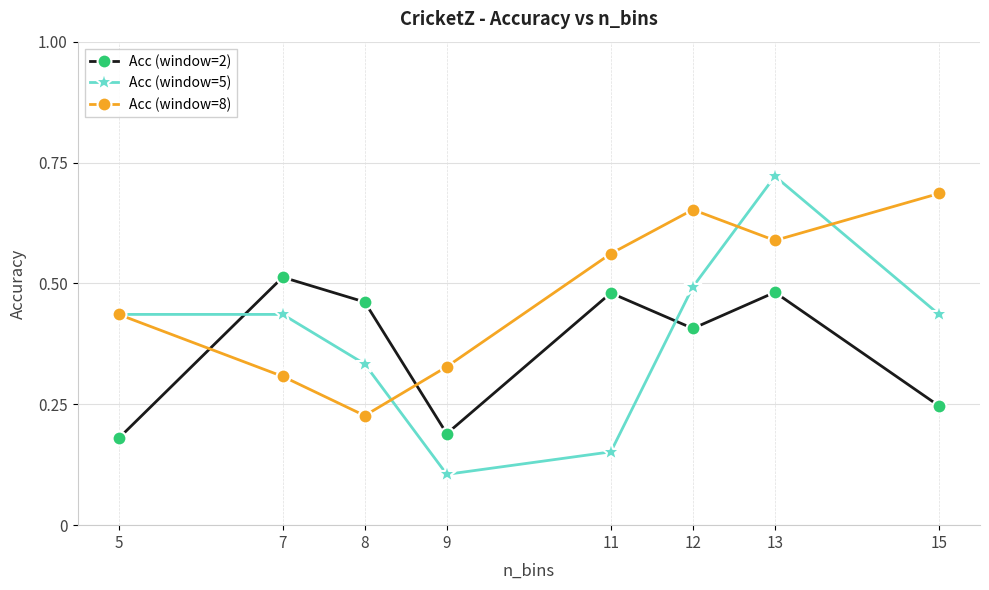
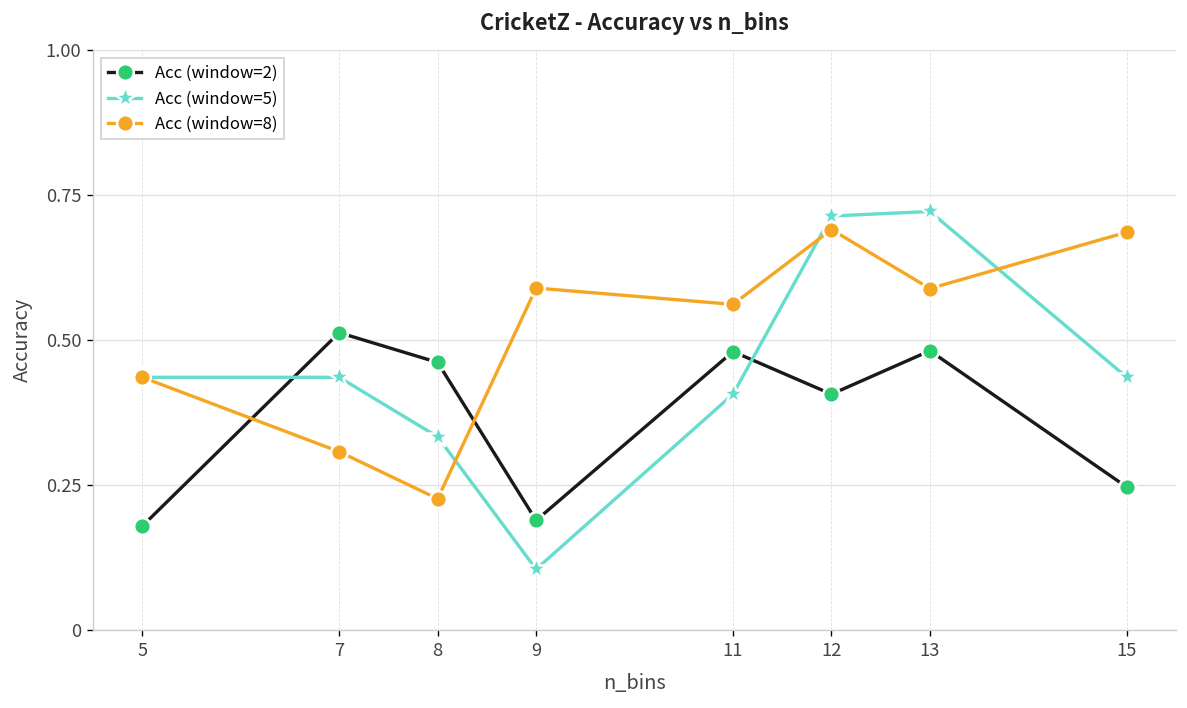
Acc (window=8), 9: 0.33 -> 0.59
Acc (window=5), 11: 0.15 -> 0.41
Acc (window=5), 12: 0.49 -> 0.71
Acc (window=8), 12: 0.65 -> 0.69
